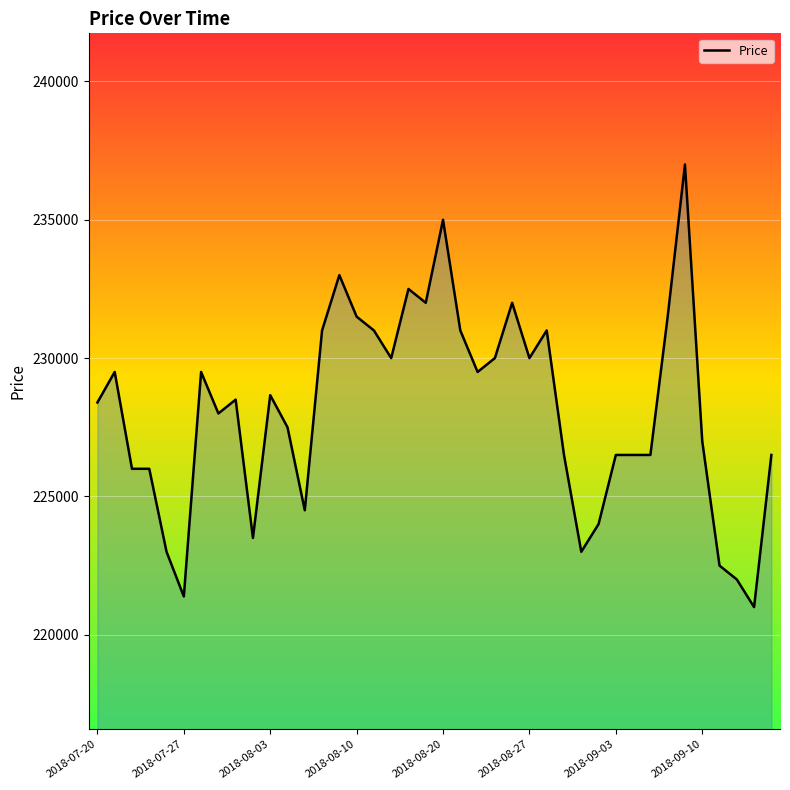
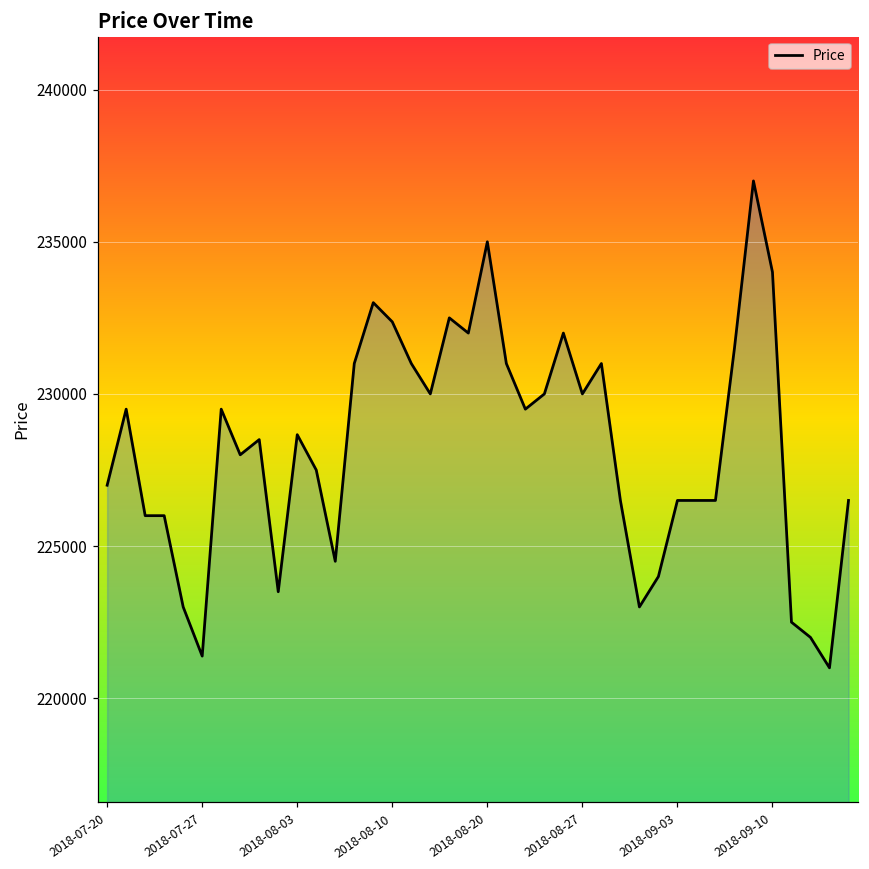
2018-07-20: 228400 -> 227000
2018-08-10: 231500 -> 232400
2018-09-10: 227000 -> 234000
